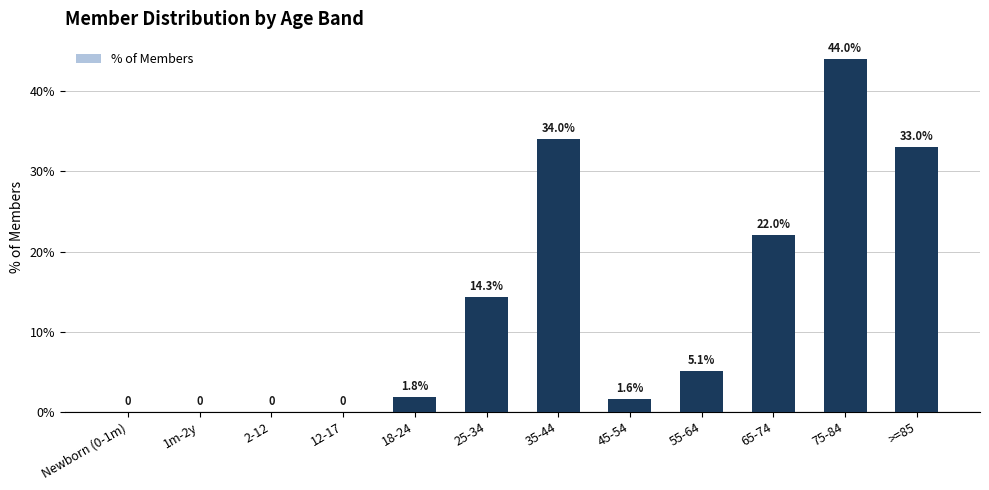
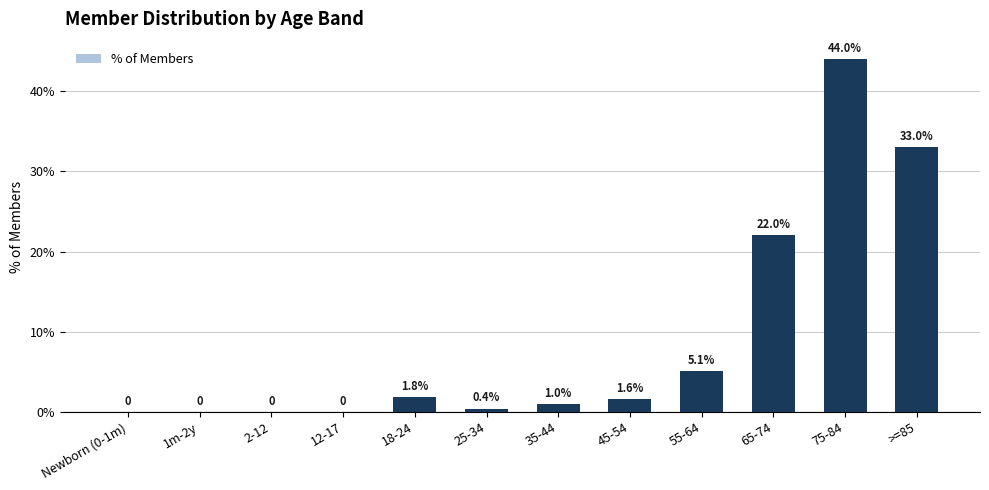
25-34: 14.3% -> 0.4%
35-44: 34.0% -> 1.0%
